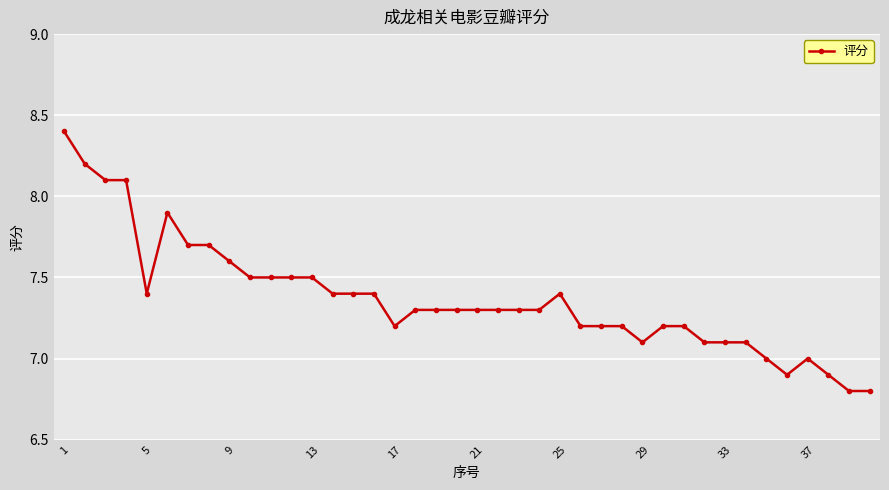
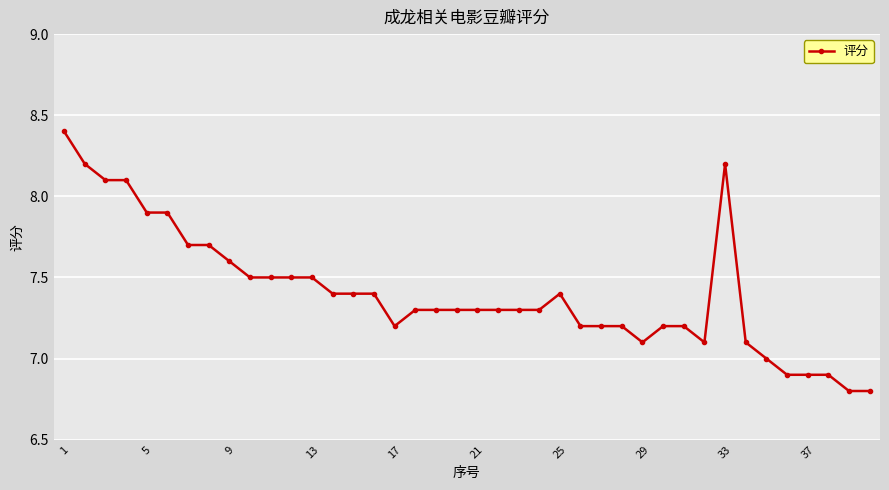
5: 7.4 -> 7.9
33: 7.1 -> 8.2
37: 7.0 -> 6.9
